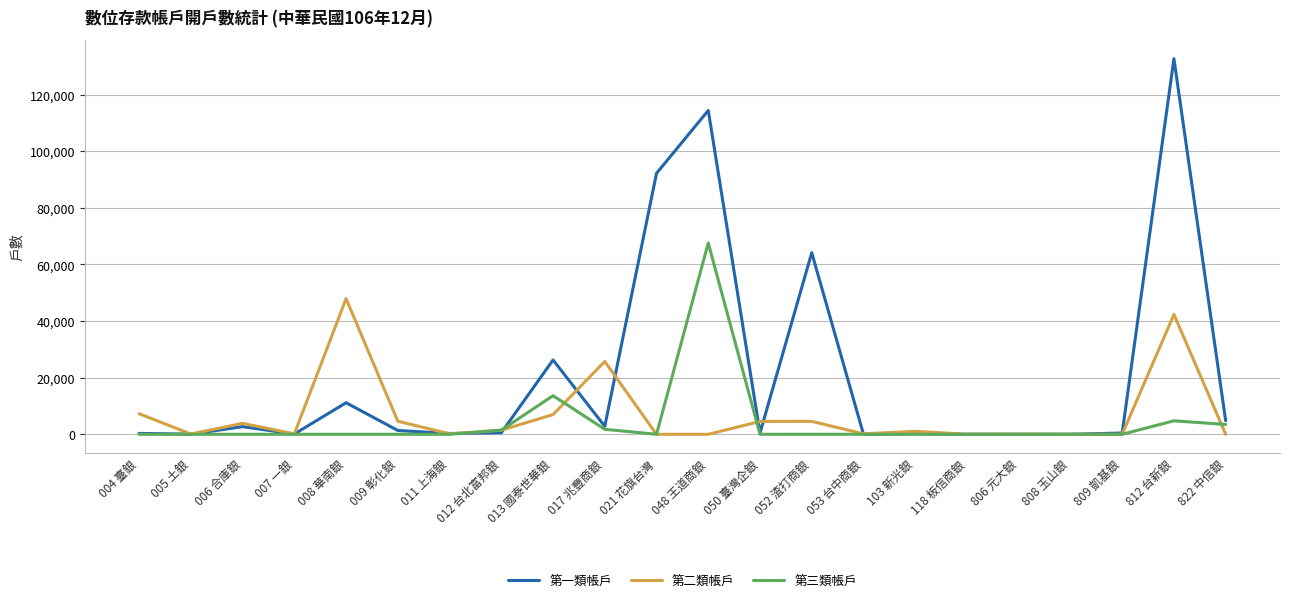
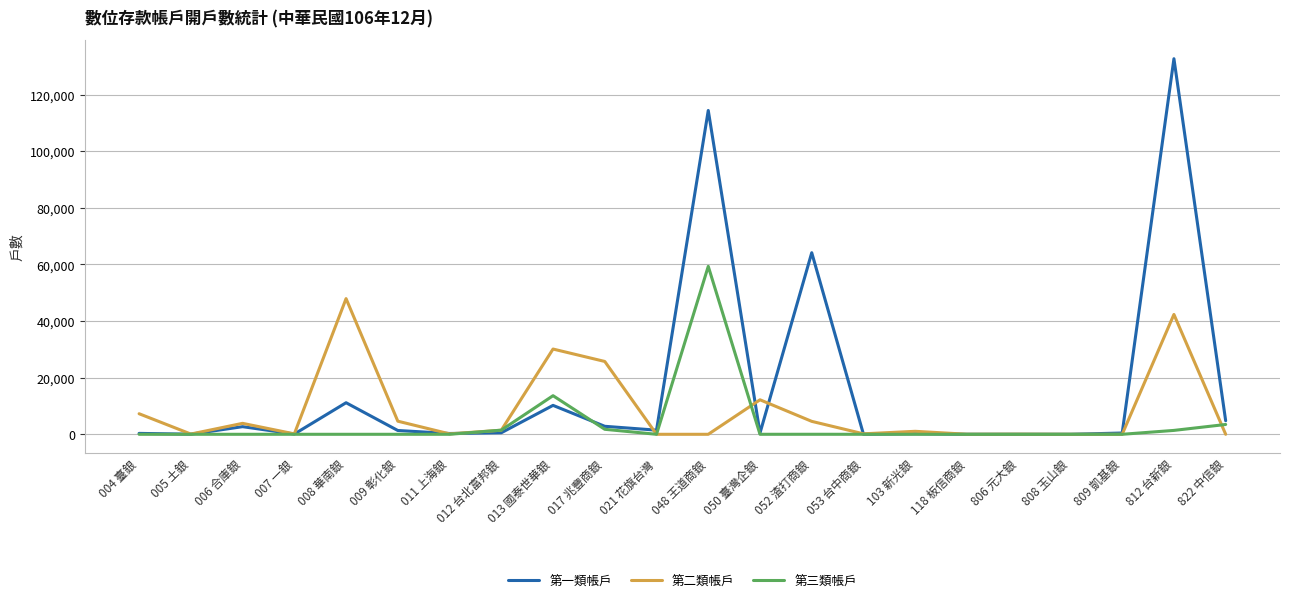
第一類帳戶, 013 國泰世華銀: 26,000 -> 10,000
第二類帳戶, 013 國泰世華銀: 7,000 -> 30,000
第一類帳戶, 021 花旗台灣: 92,000 -> 1,000
第三類帳戶, 048 王道商銀: 68,000 -> 59,000
第二類帳戶, 050 臺灣企銀: 5,000 -> 12,000
第三類帳戶, 812 台新銀: 5,000 -> 1,000
